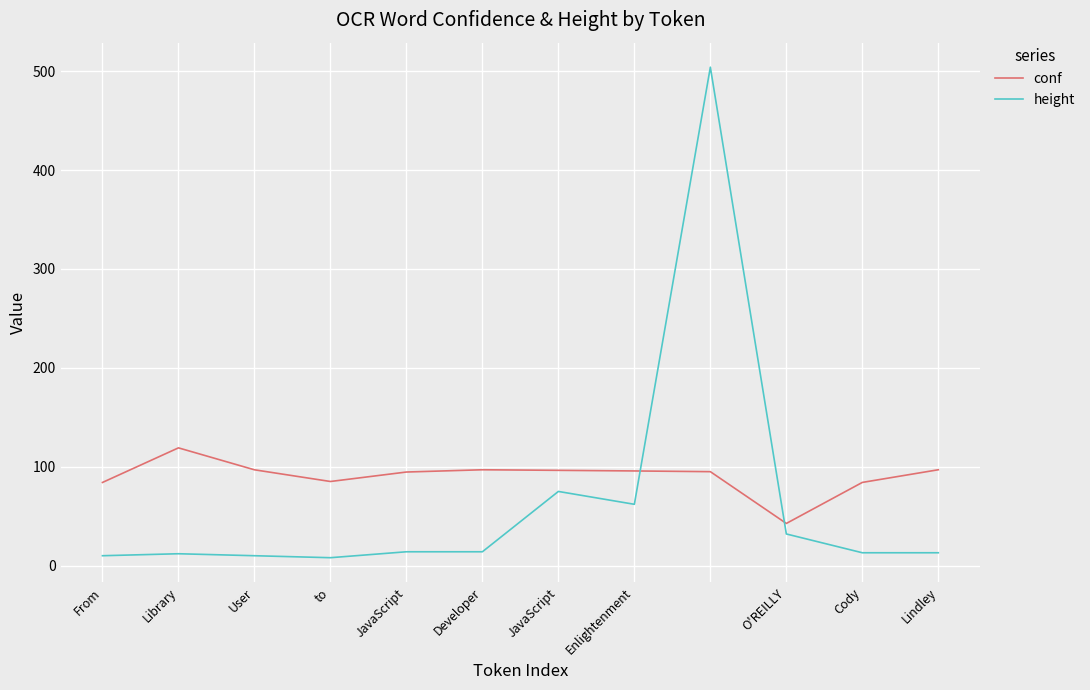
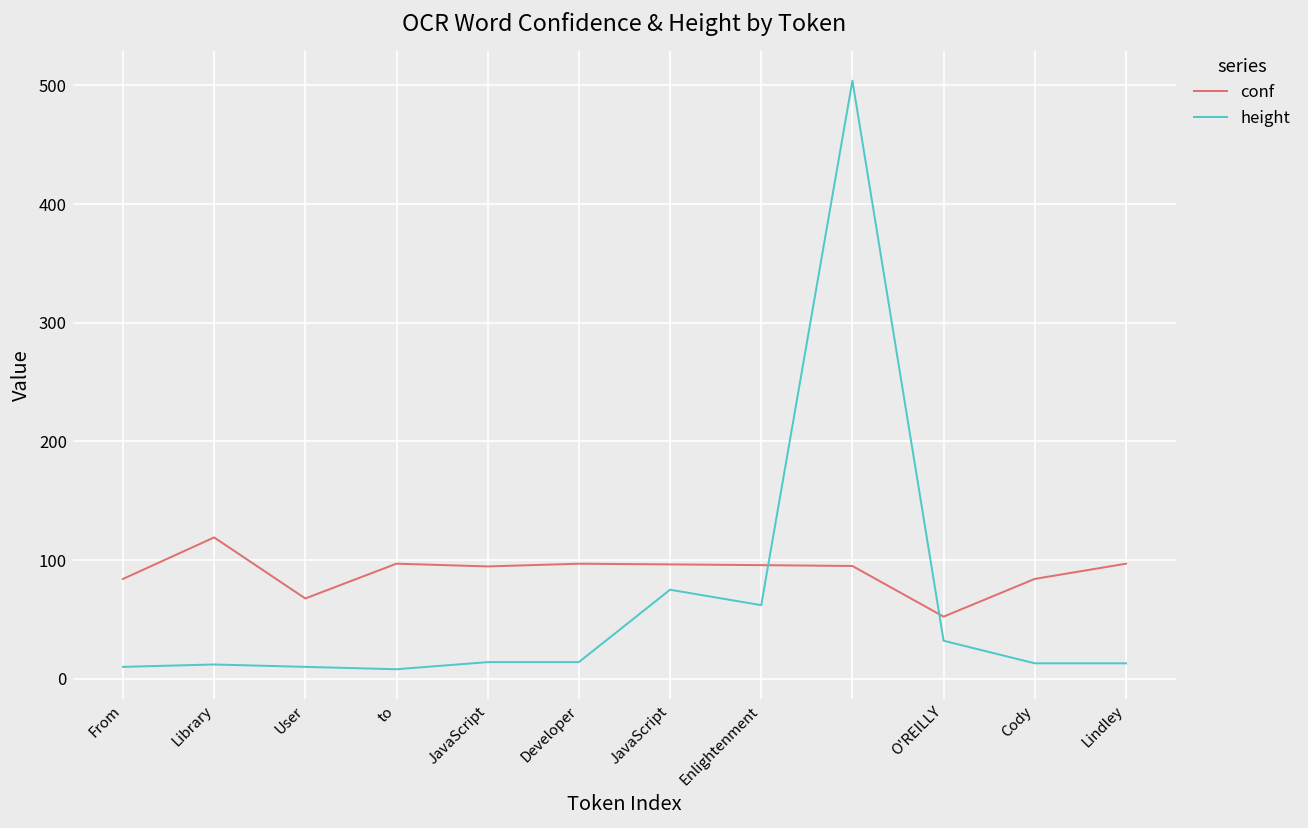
conf, User: 100 -> 70
conf, to: 90 -> 100
conf, O'REILLY: 40 -> 50
